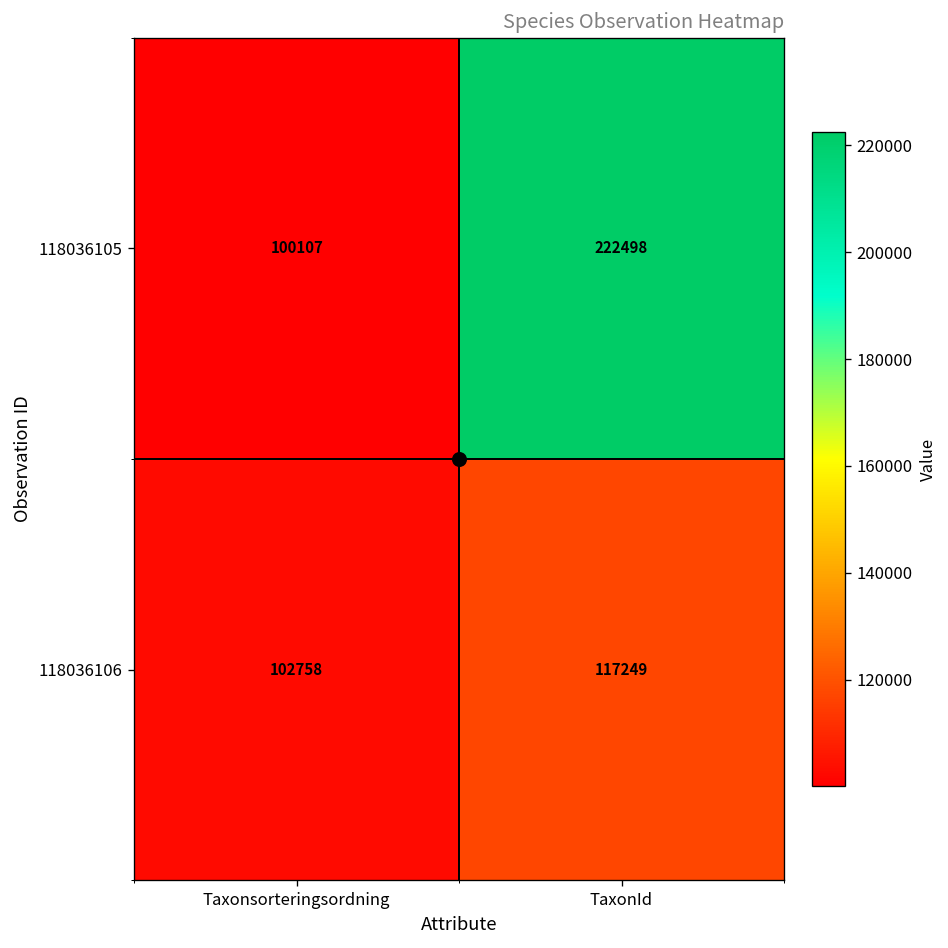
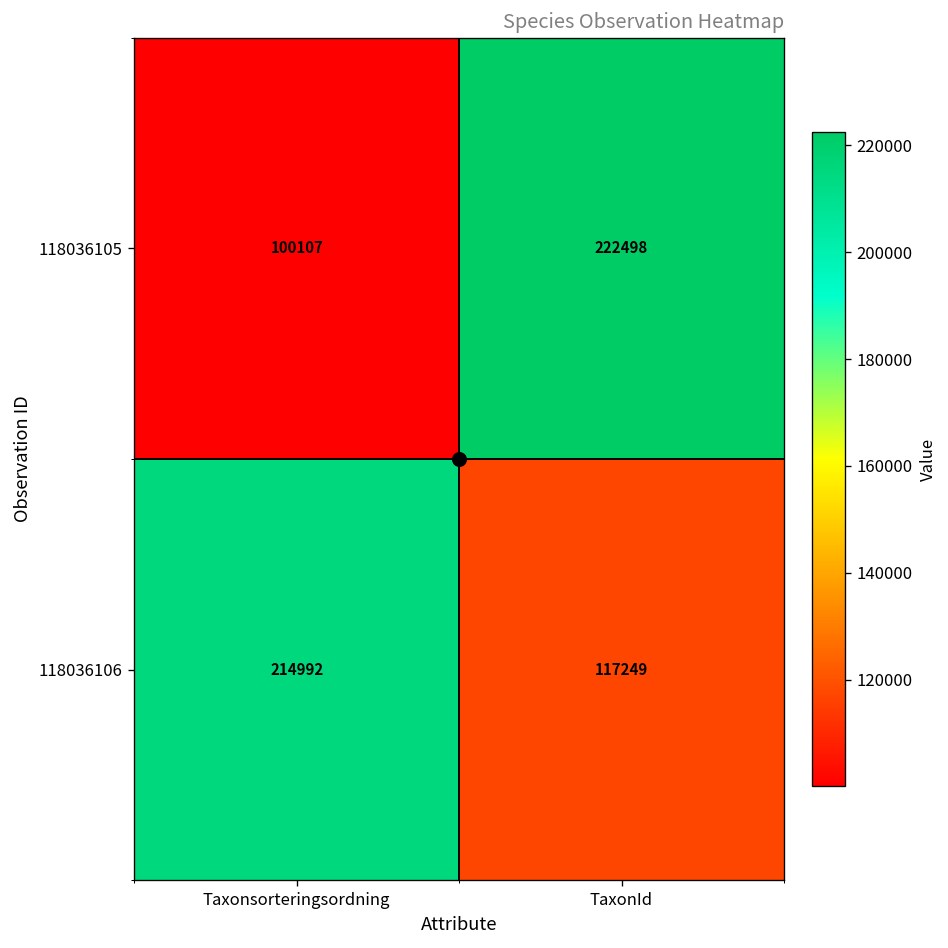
118036106, Taxonsorteringsordning: 102758 -> 214992
